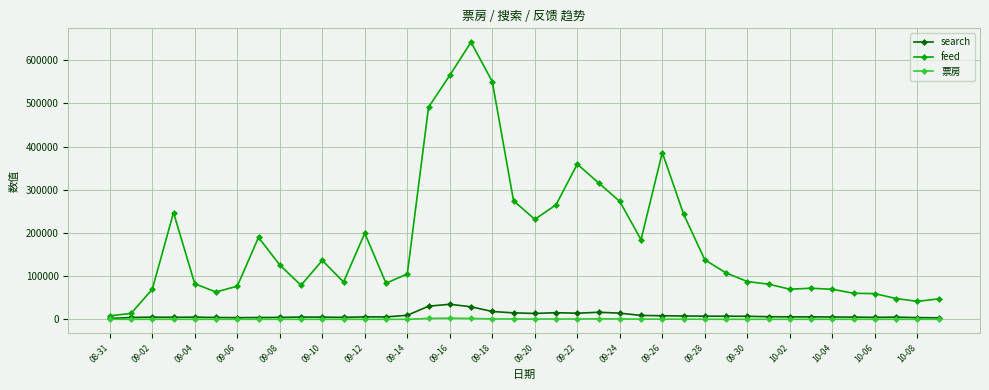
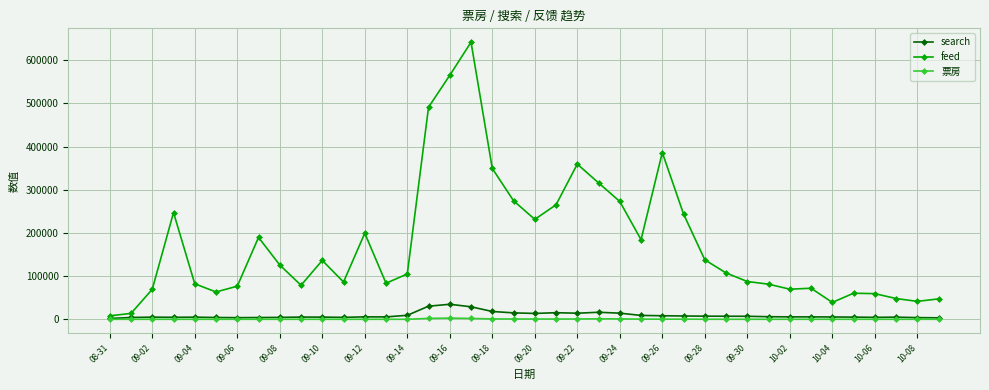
feed, 09-18: 550000 -> 350000
feed, 10-04: 70000 -> 40000
